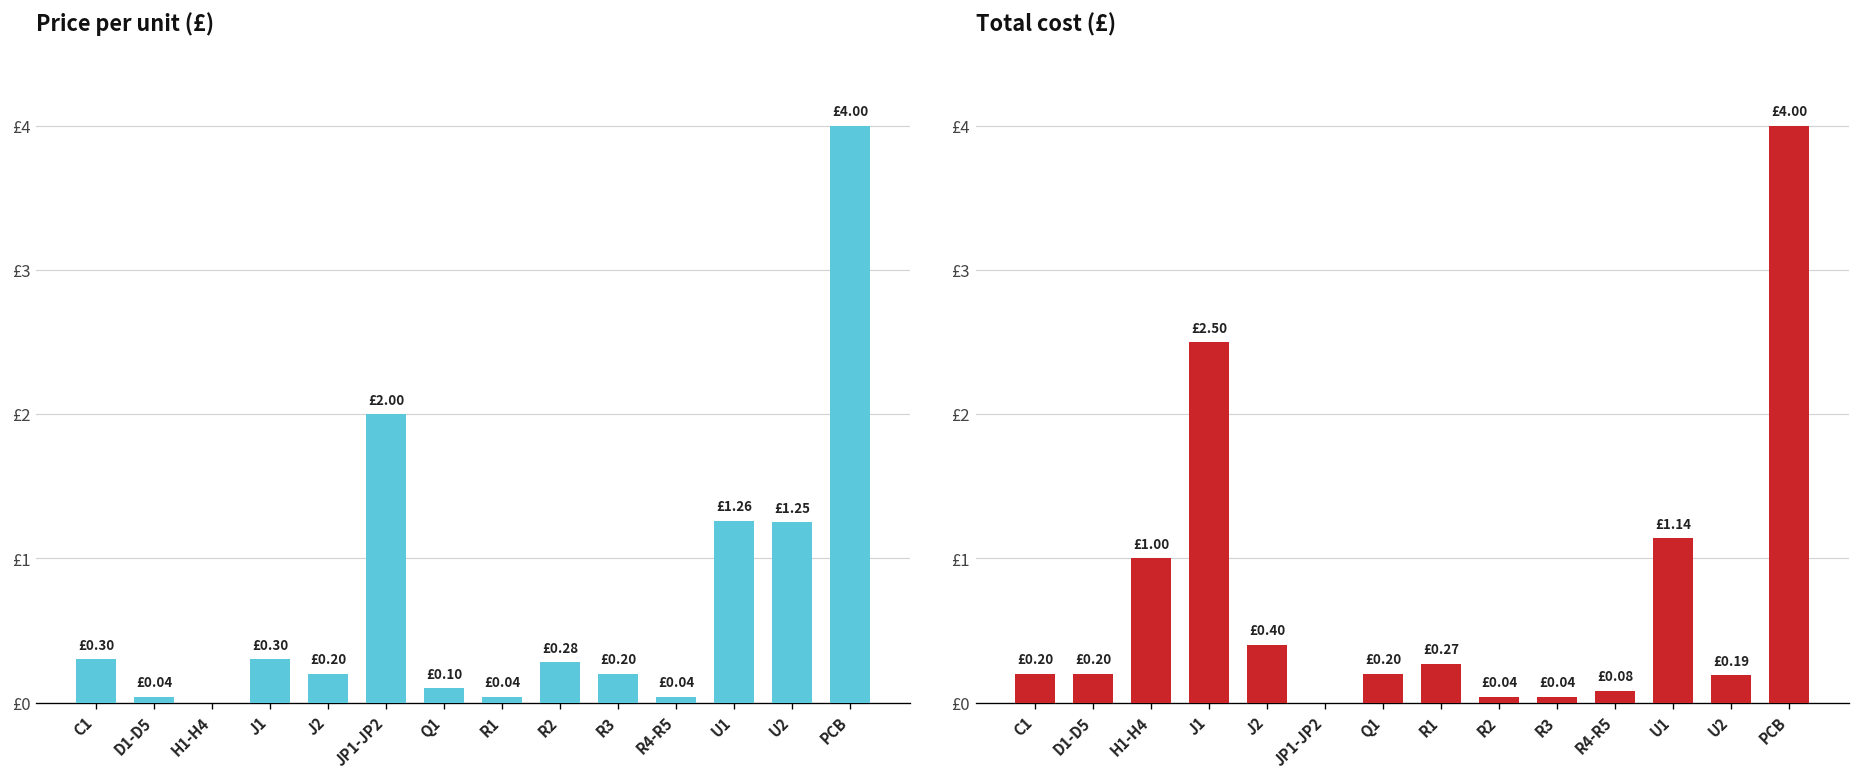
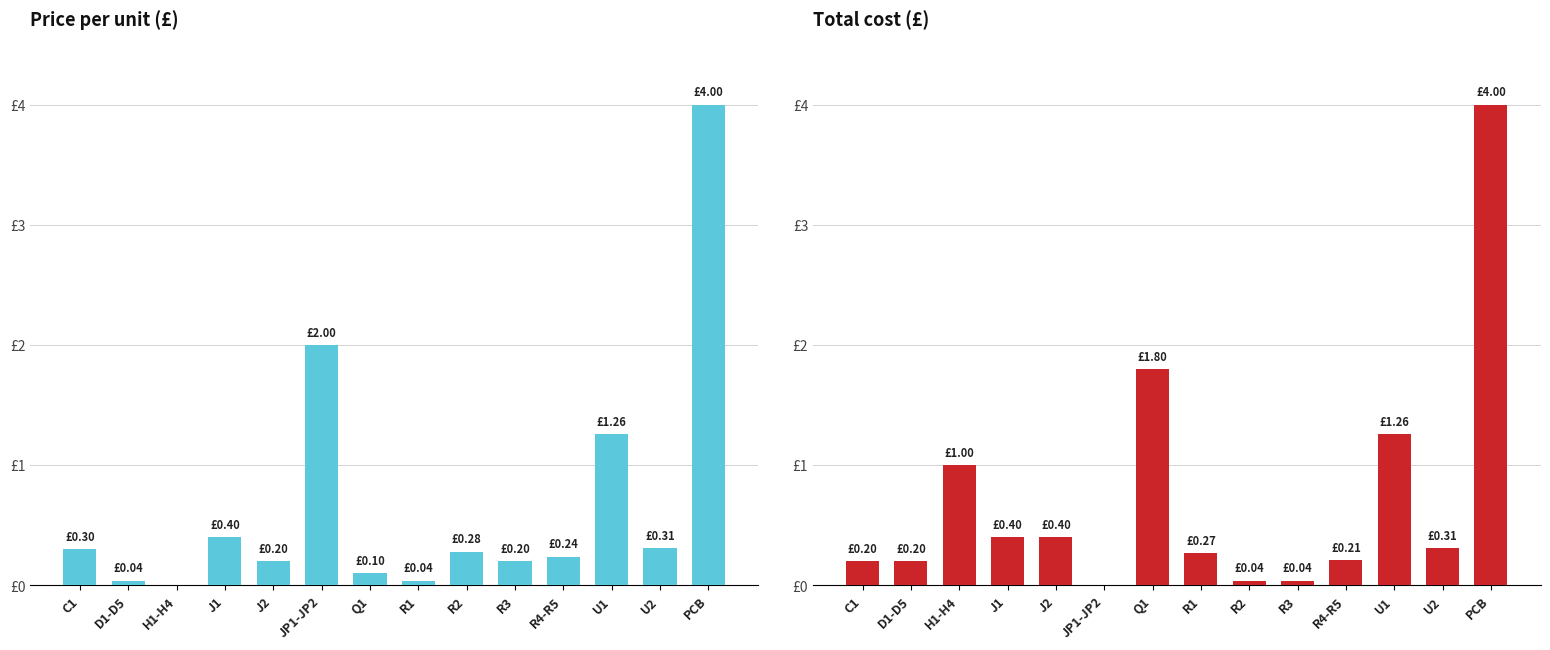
Price per unit (£), J1: £0.30 -> £0.40
Price per unit (£), R4-R5: £0.04 -> £0.24
Price per unit (£), U2: £1.25 -> £0.31
Total cost (£), J1: £2.50 -> £0.40
Total cost (£), Q1: £0.20 -> £1.80
Total cost (£), R4-R5: £0.08 -> £0.21
Total cost (£), U1: £1.14 -> £1.26
Total cost (£), U2: £0.19 -> £0.31
